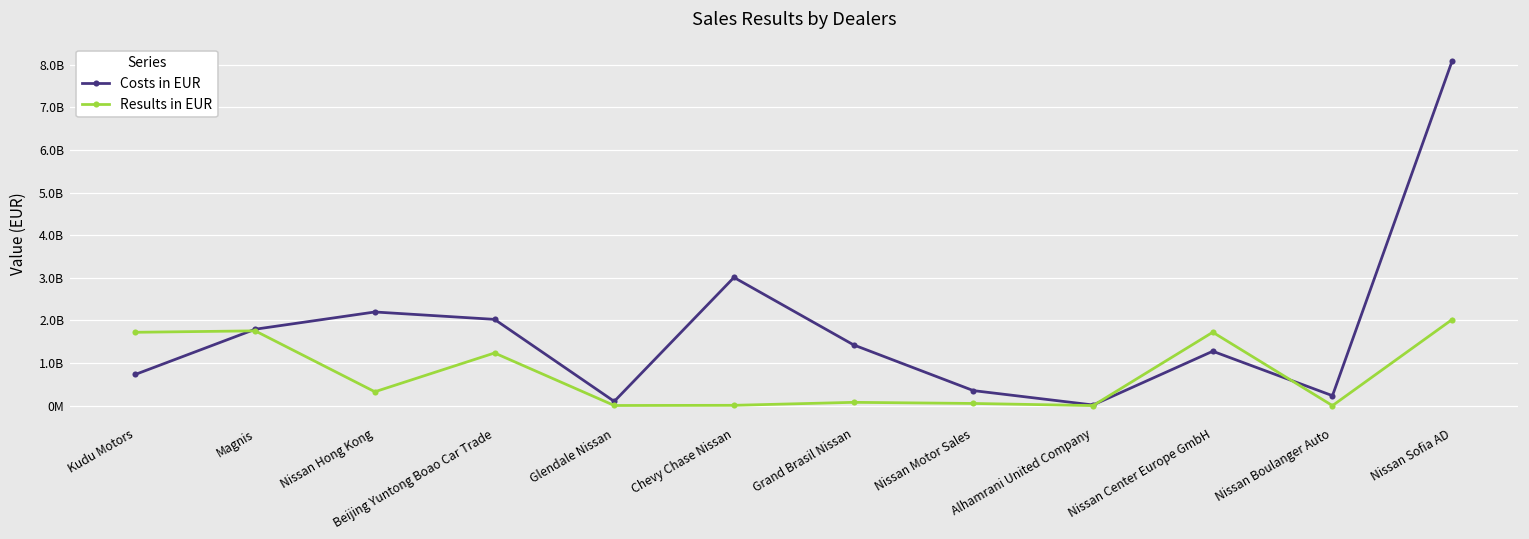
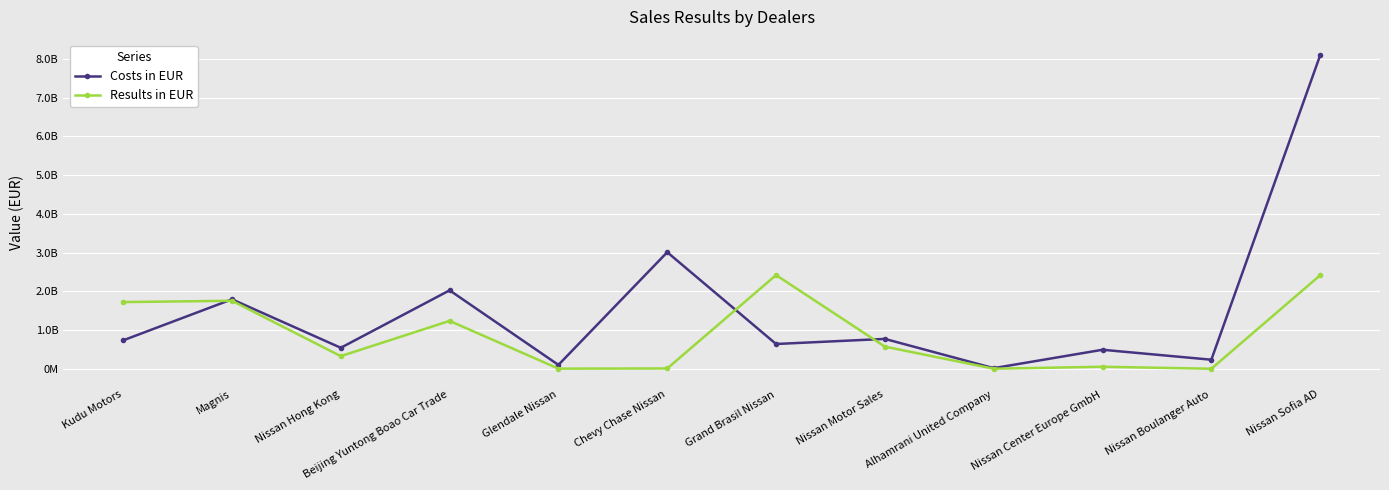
Costs in EUR, Nissan Hong Kong: 2200000000 -> 500000000
Costs in EUR, Grand Brasil Nissan: 1400000000 -> 600000000
Results in EUR, Grand Brasil Nissan: 100000000 -> 2400000000
Costs in EUR, Nissan Motor Sales: 400000000 -> 800000000
Results in EUR, Nissan Motor Sales: 100000000 -> 600000000
Costs in EUR, Nissan Center Europe GmbH: 1300000000 -> 500000000
Results in EUR, Nissan Center Europe GmbH: 1700000000 -> 100000000
Results in EUR, Nissan Sofia AD: 2000000000 -> 2400000000
